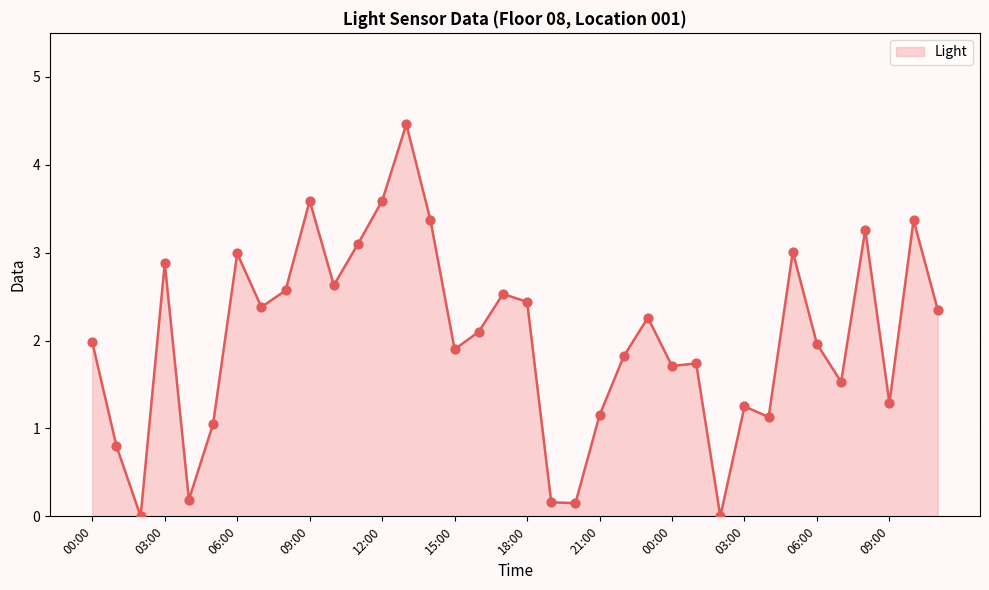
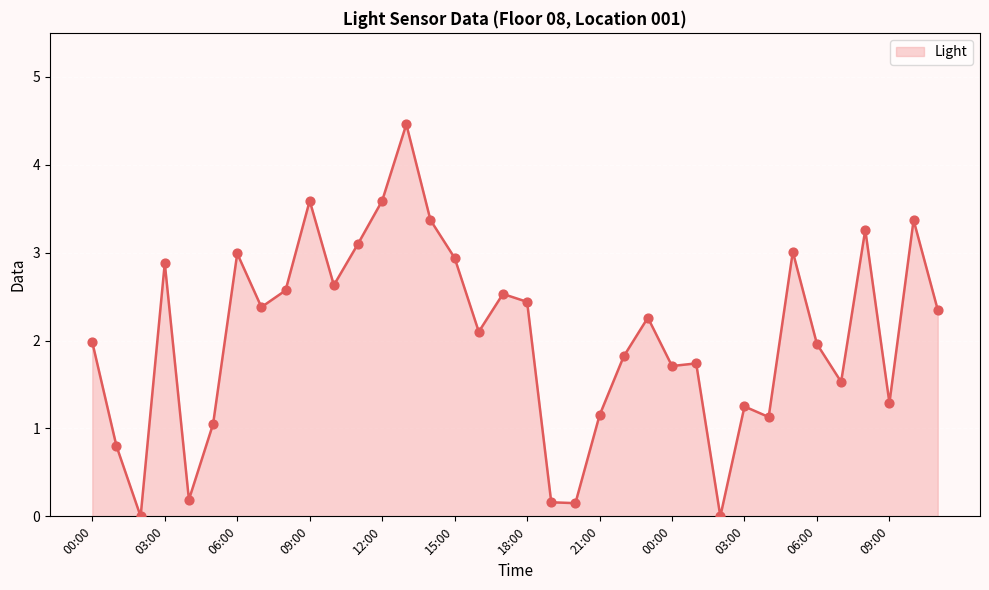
15:00: 1.9 -> 2.9
